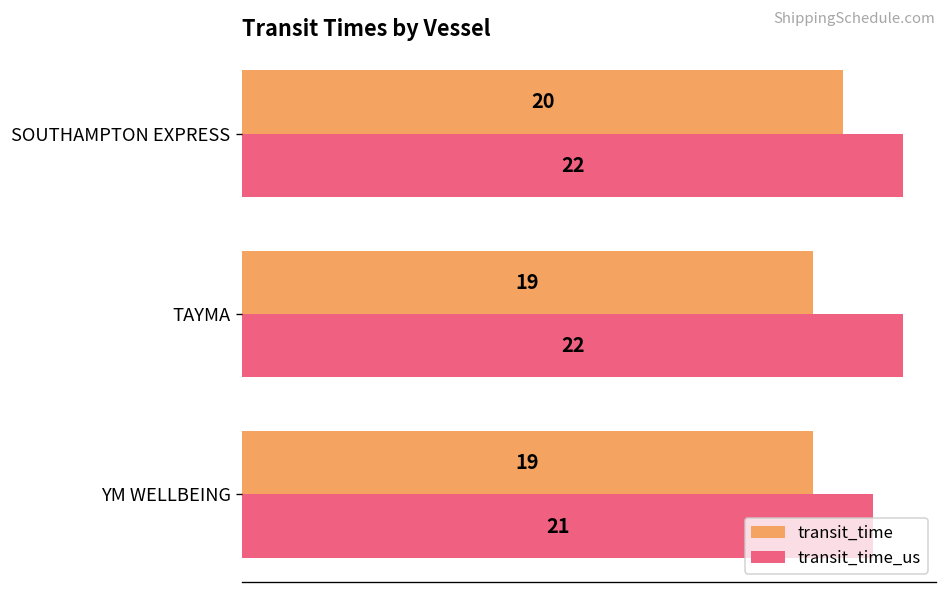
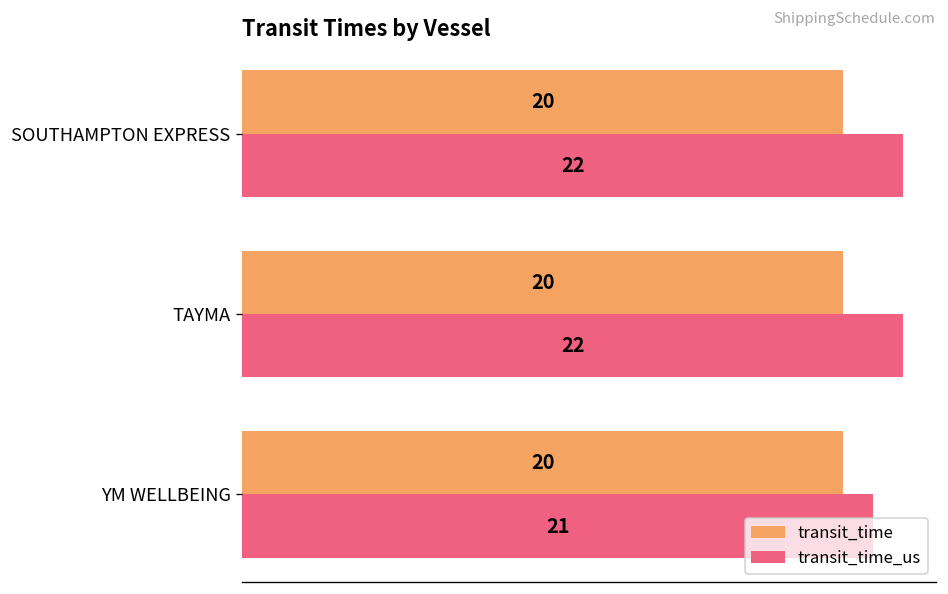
transit_time, TAYMA: 19 -> 20
transit_time, YM WELLBEING: 19 -> 20
